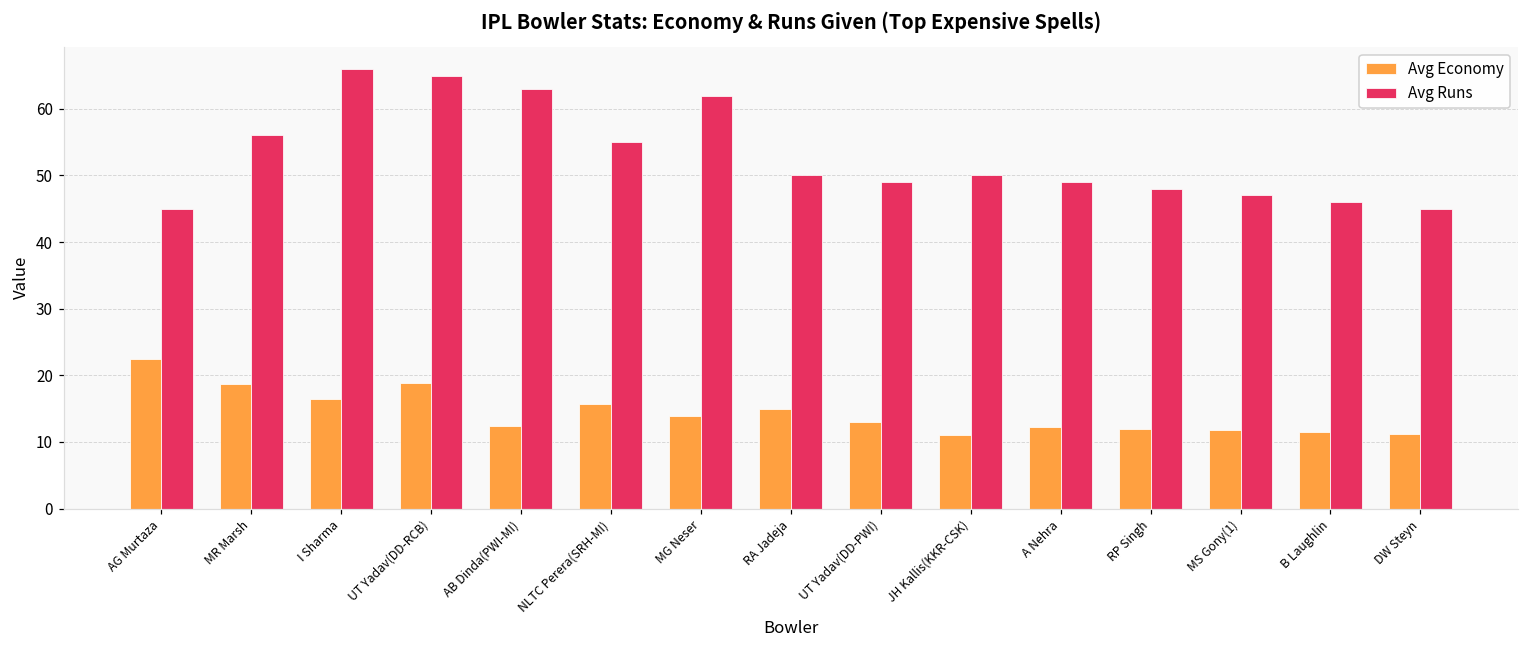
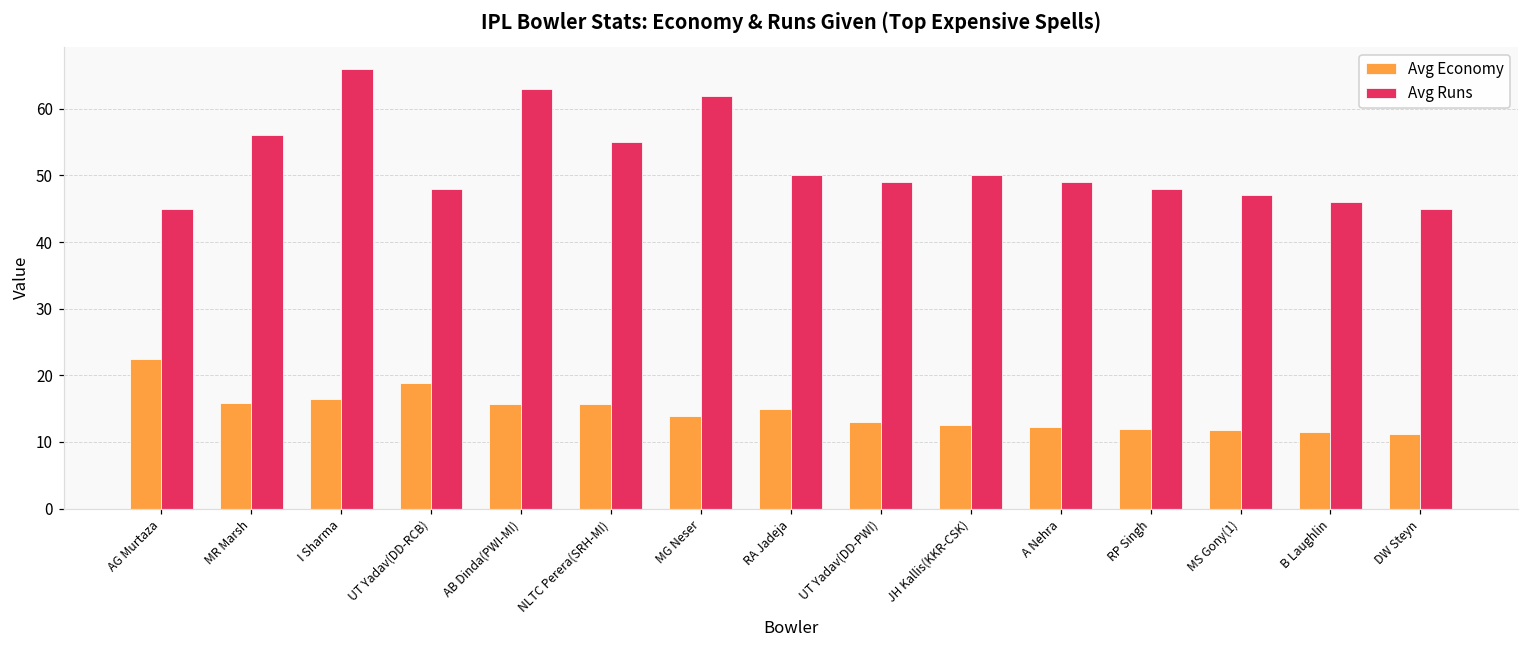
Avg Economy, MR Marsh: 19 -> 16
Avg Runs, UT Yadav(DD-RCB): 65 -> 48
Avg Economy, AB Dinda(PWI-MI): 12 -> 16
Avg Economy, JH Kallis(KKR-CSK): 11 -> 13
